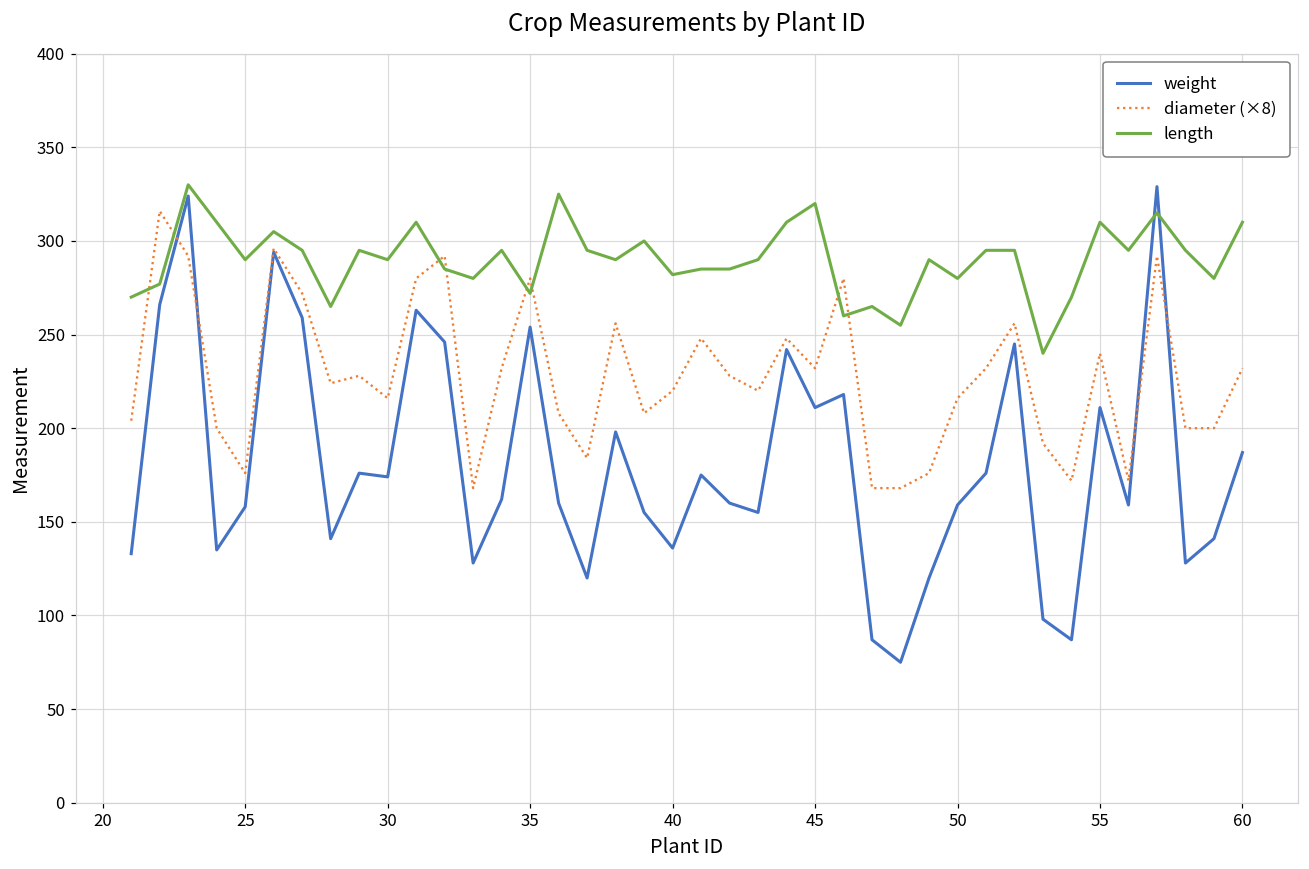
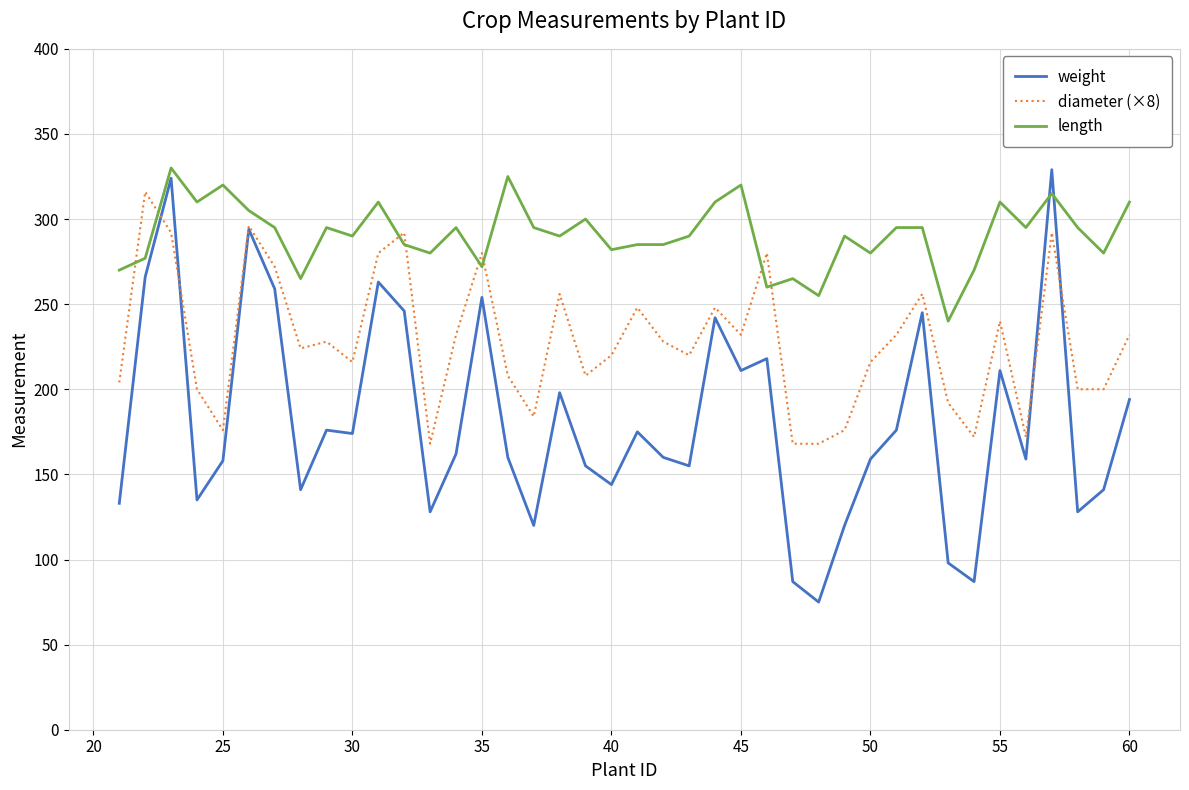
length, 25: 290 -> 320
weight, 40: 136 -> 144
weight, 60: 187 -> 194
